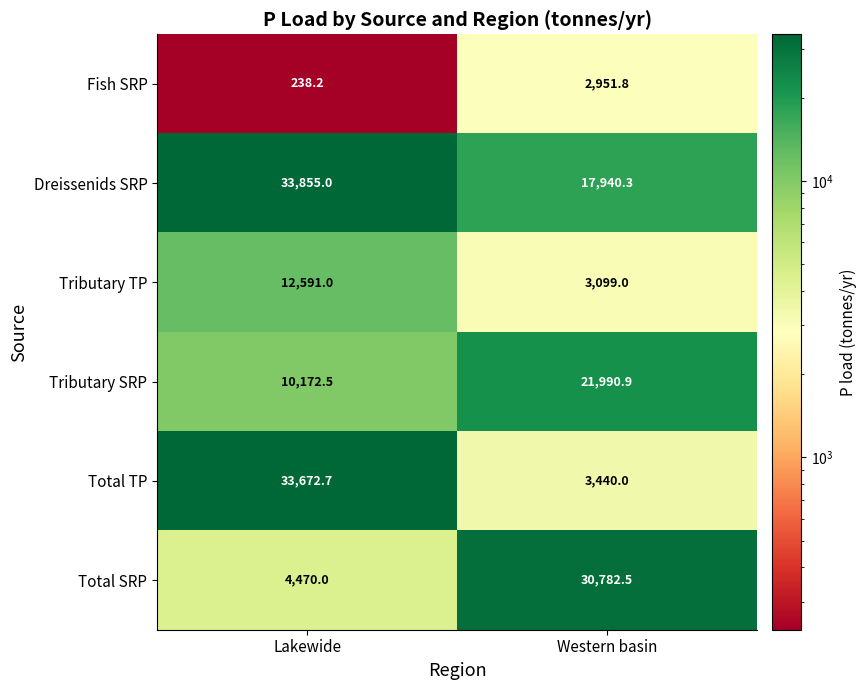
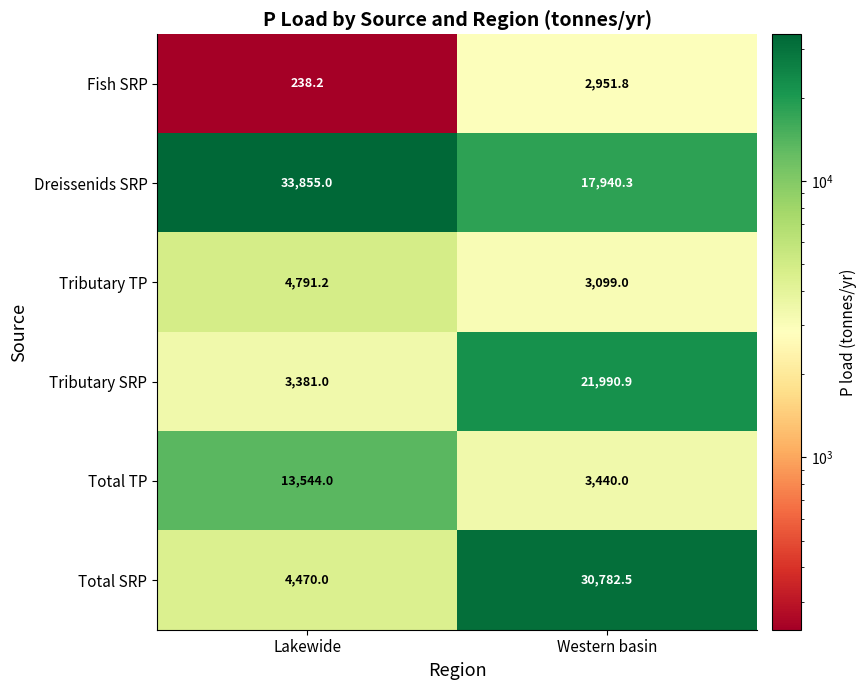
Tributary TP, Lakewide: 12,591.0 -> 4,791.2
Tributary SRP, Lakewide: 10,172.5 -> 3,381.0
Total TP, Lakewide: 33,672.7 -> 13,544.0
